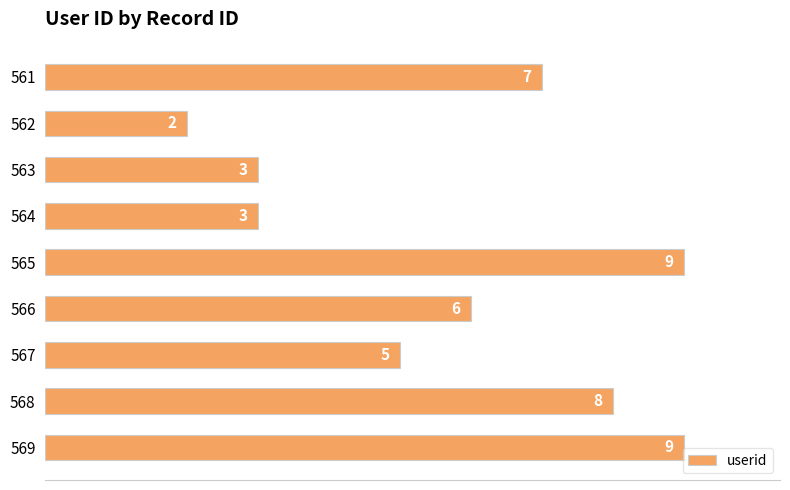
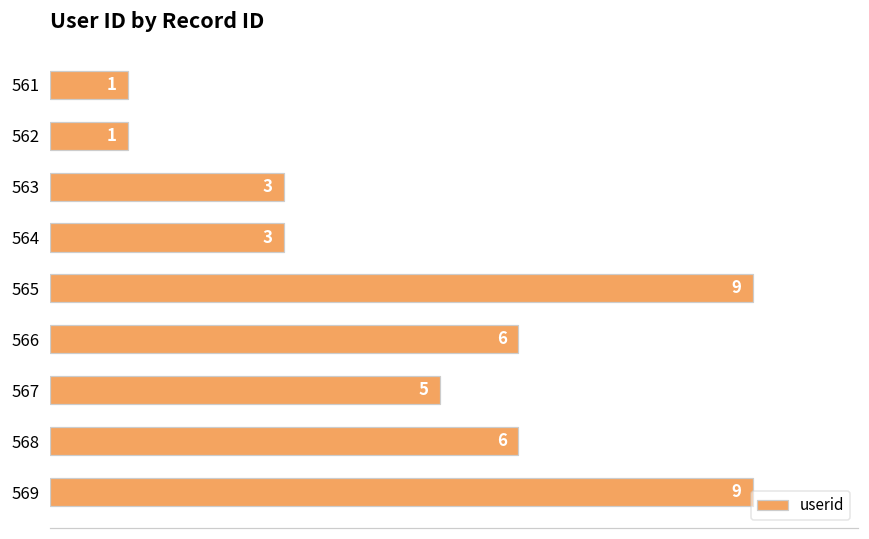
561: 7 -> 1
562: 2 -> 1
568: 8 -> 6
